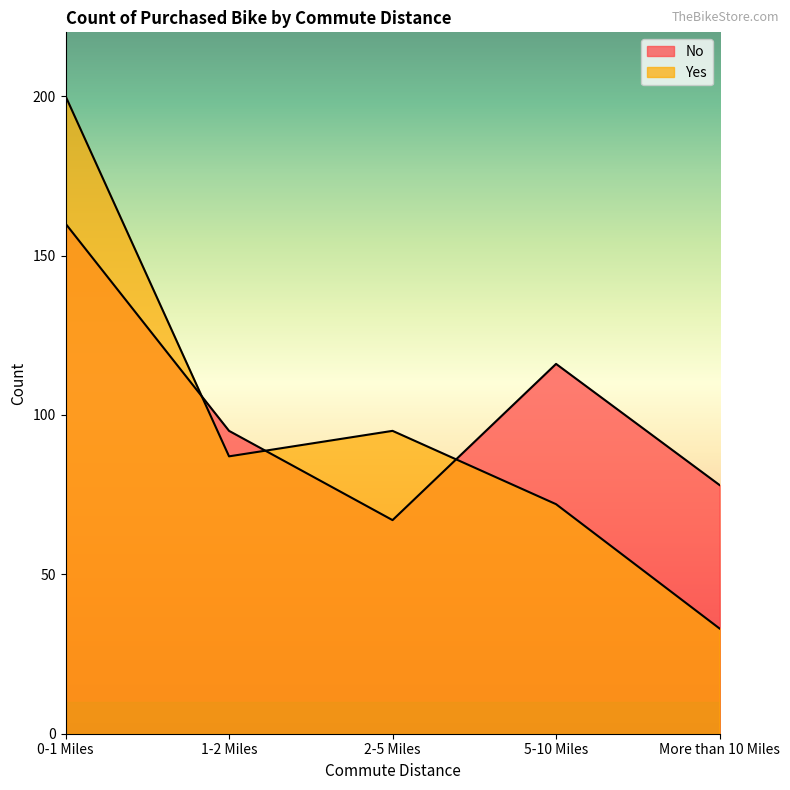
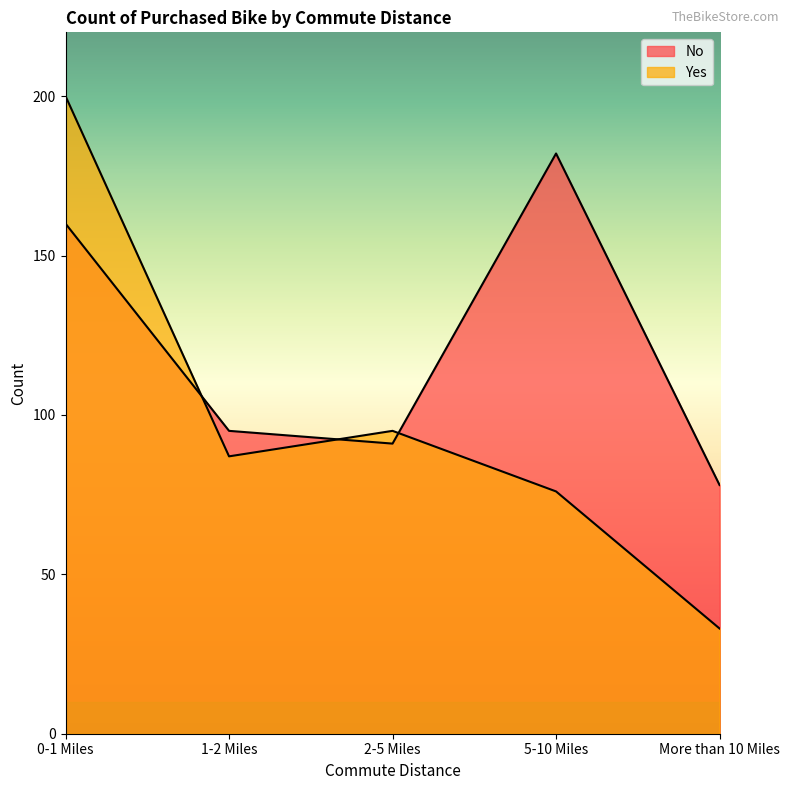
No, 2-5 Miles: 67 -> 91
No, 5-10 Miles: 116 -> 182
Yes, 5-10 Miles: 72 -> 76
